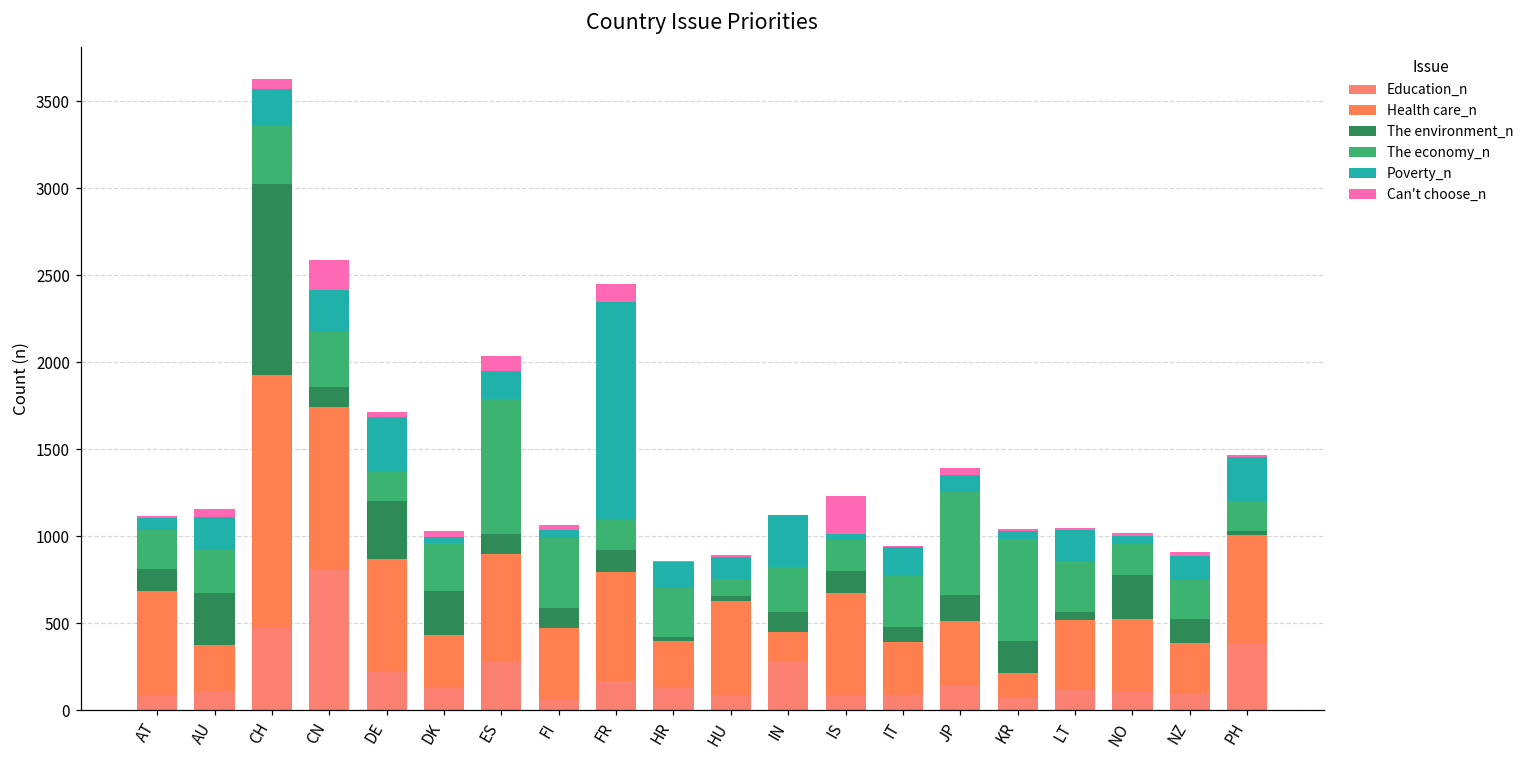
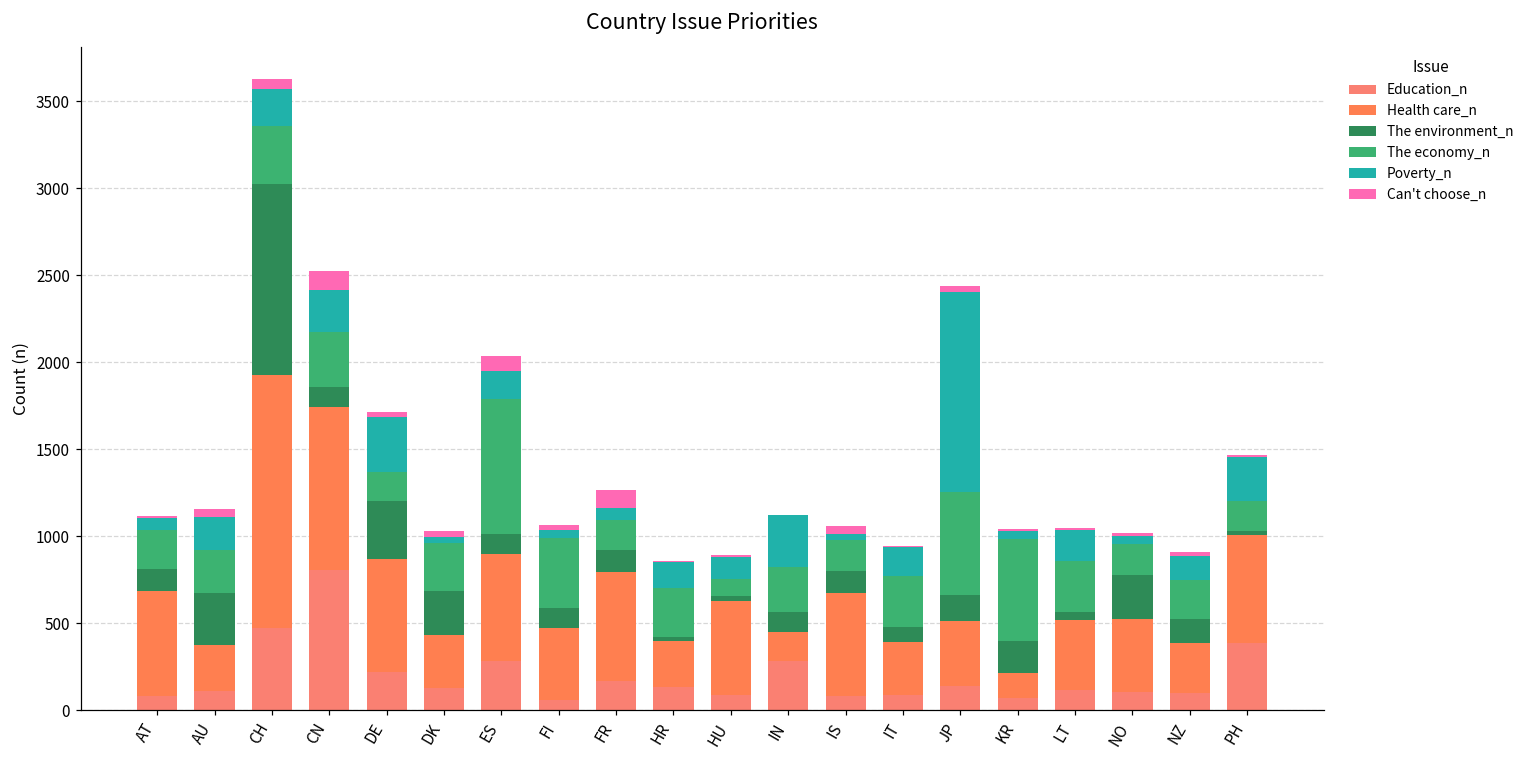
Can't choose_n, CN: 170 -> 110
Poverty_n, FR: 1250 -> 60
Can't choose_n, IS: 220 -> 50
Poverty_n, JP: 100 -> 1150
